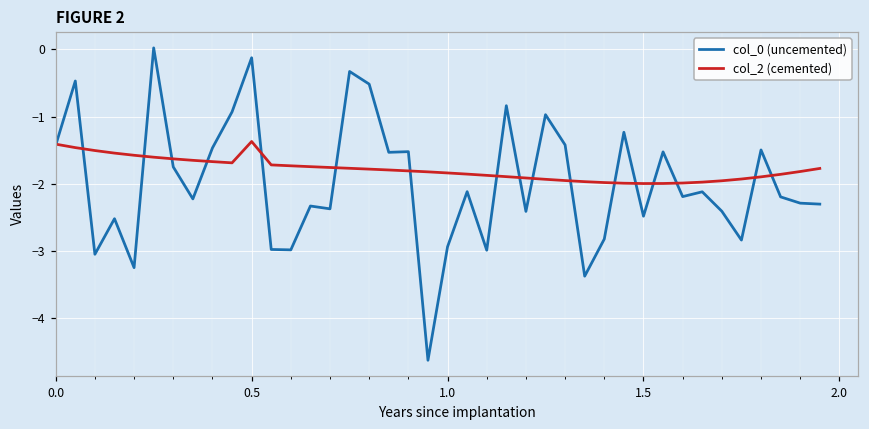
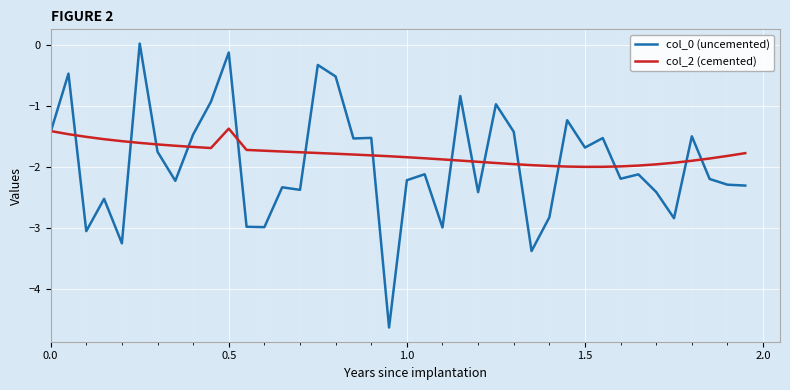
col_0 (uncemented), 1.0: -2.9 -> -2.2
col_0 (uncemented), 1.5: -2.5 -> -1.7
